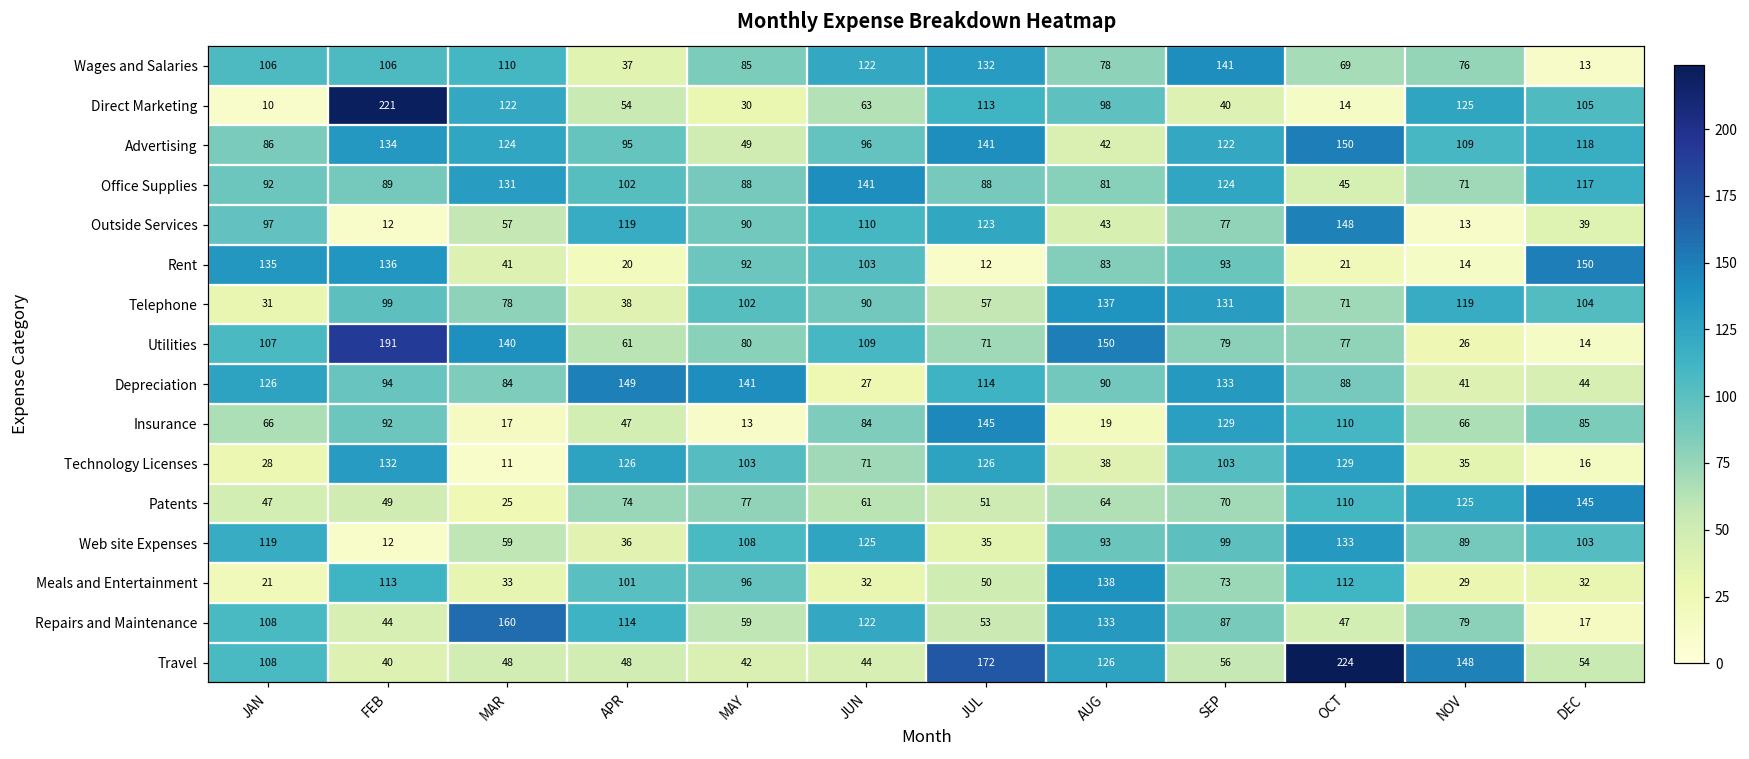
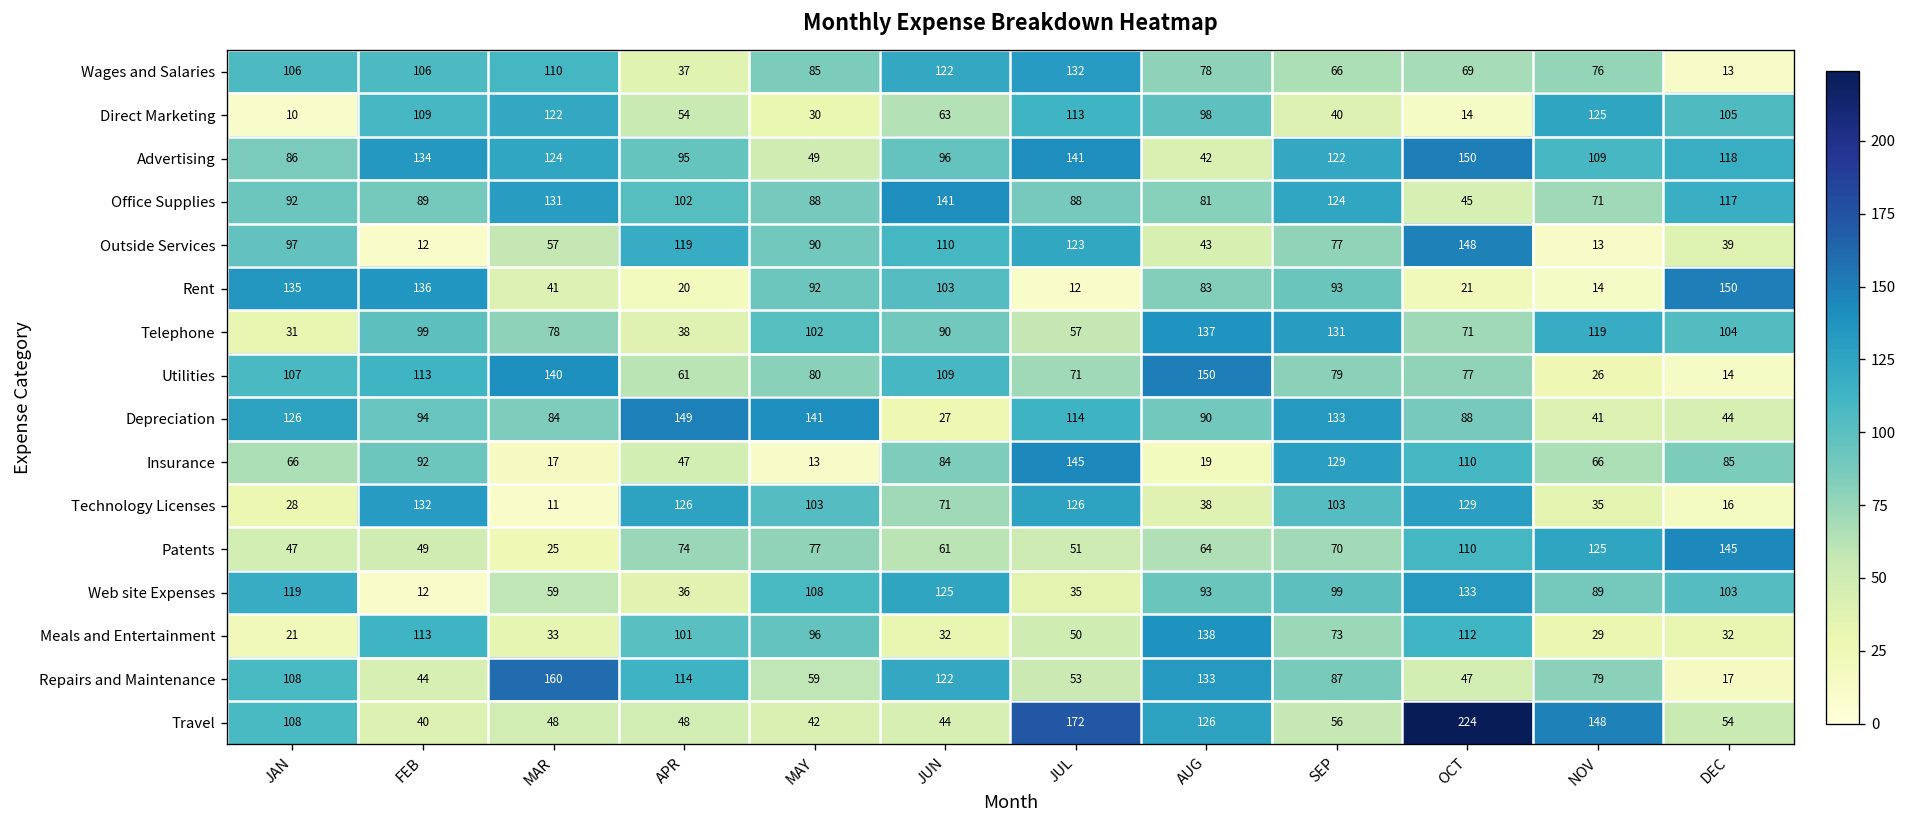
Wages and Salaries, SEP: 141 -> 66
Direct Marketing, FEB: 221 -> 109
Utilities, FEB: 191 -> 113
